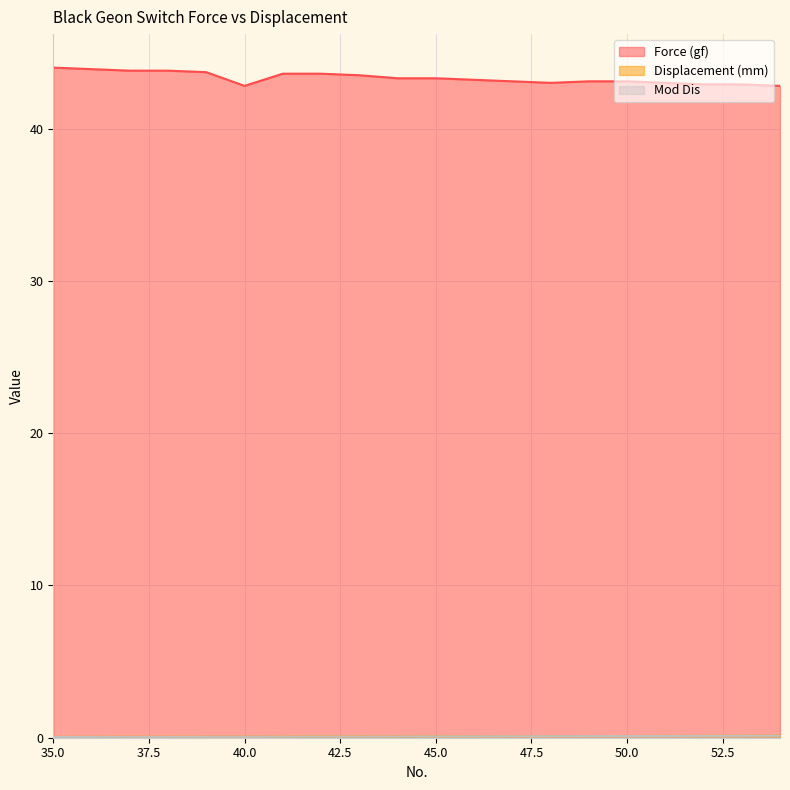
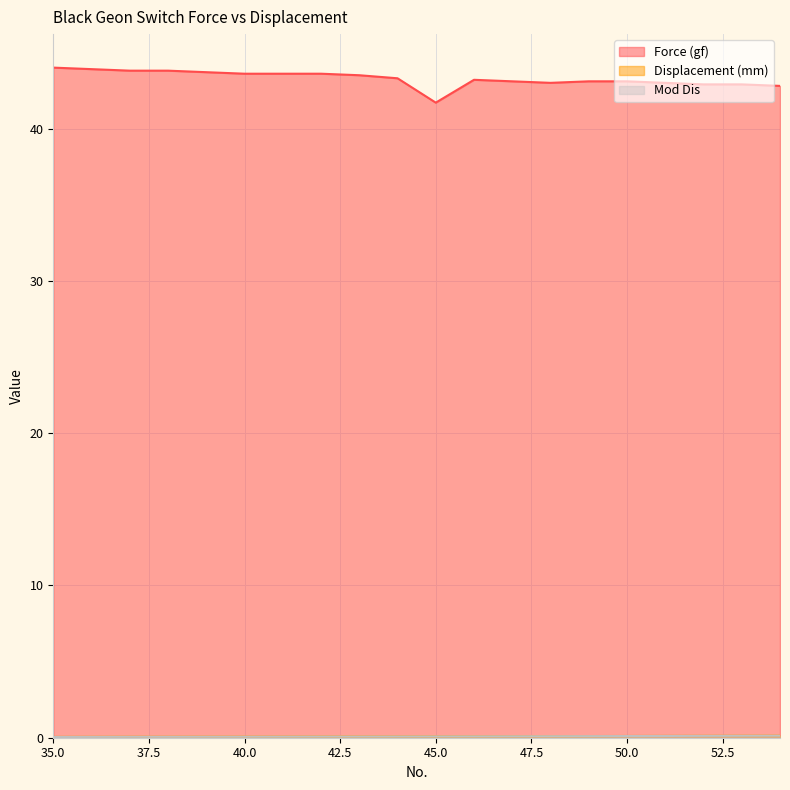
Force (gf), 40.0: 42.8 -> 43.6
Force (gf), 45.0: 43.3 -> 41.7
